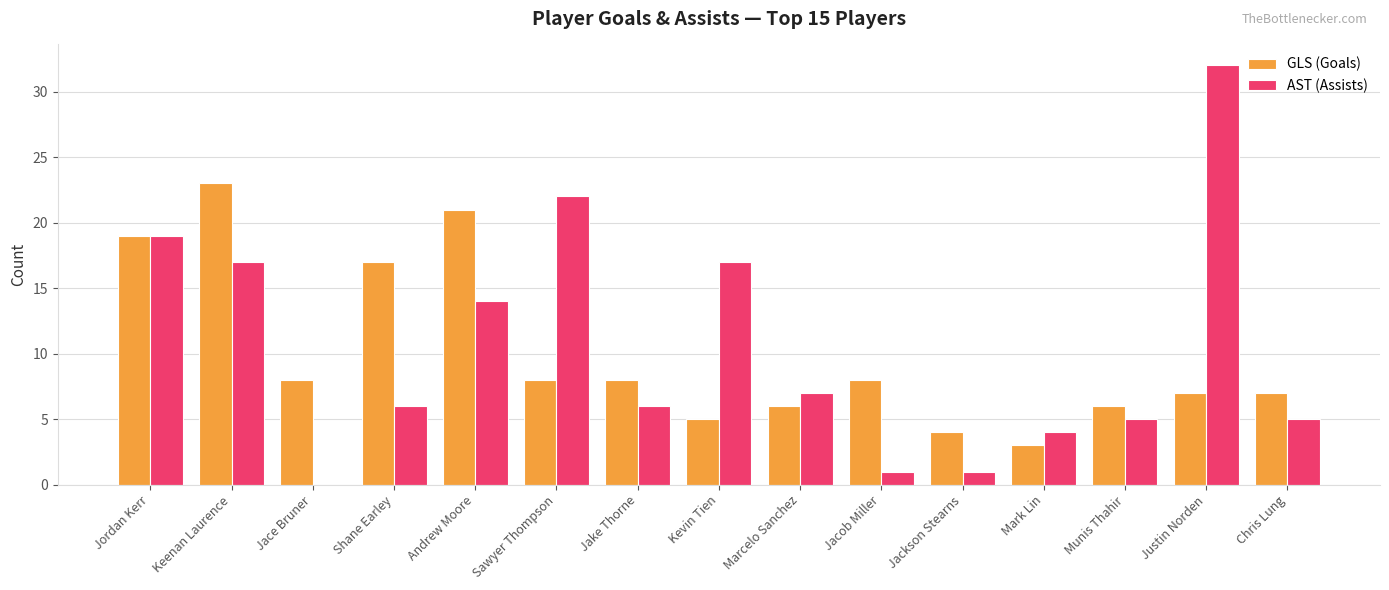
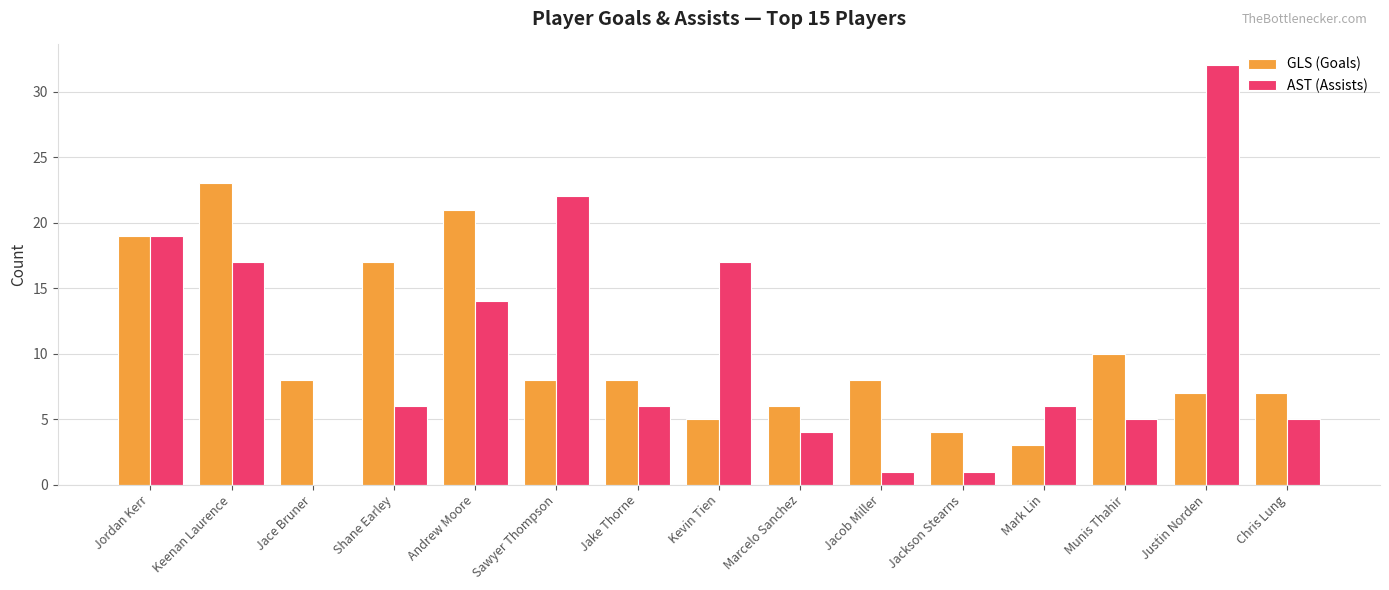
AST (Assists), Marcelo Sanchez: 7 -> 4
AST (Assists), Mark Lin: 4 -> 6
GLS (Goals), Munis Thahir: 6 -> 10
